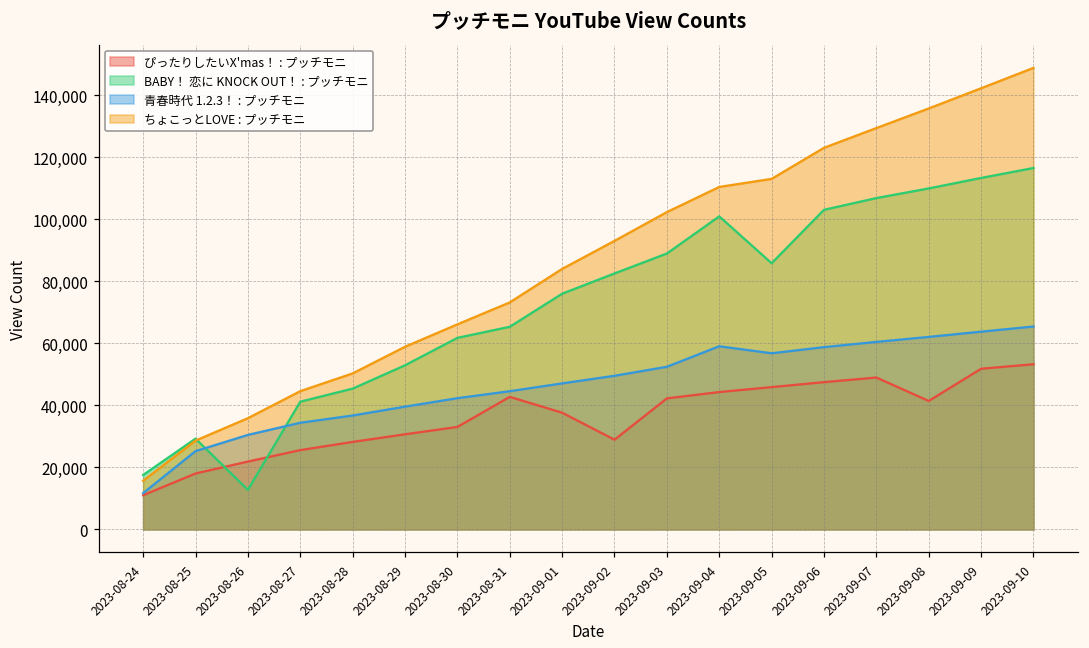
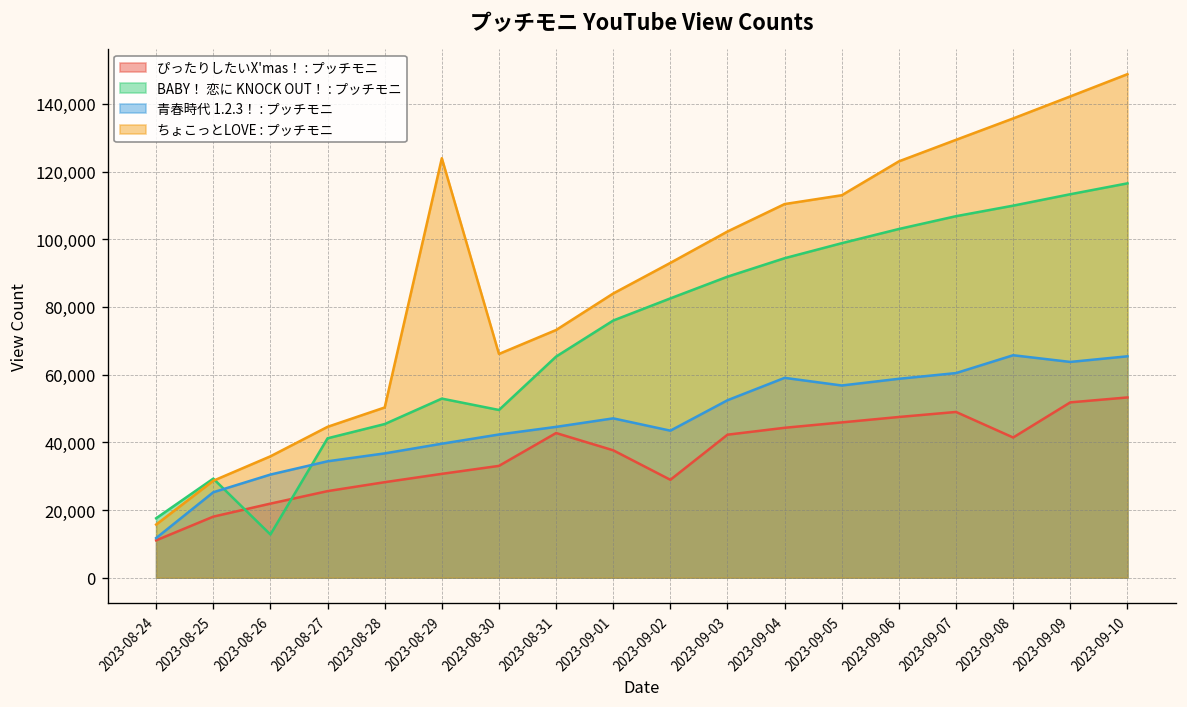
ちょこっとLOVE : プッチモニ, 2023-08-29: 59,000 -> 124,000
BABY！ 恋に KNOCK OUT！ : プッチモニ, 2023-08-30: 62,000 -> 50,000
青春時代 1.2.3！ : プッチモニ, 2023-09-02: 50,000 -> 43,000
BABY！ 恋に KNOCK OUT！ : プッチモニ, 2023-09-04: 101,000 -> 94,000
BABY！ 恋に KNOCK OUT！ : プッチモニ, 2023-09-05: 86,000 -> 99,000
青春時代 1.2.3！ : プッチモニ, 2023-09-08: 62,000 -> 66,000
